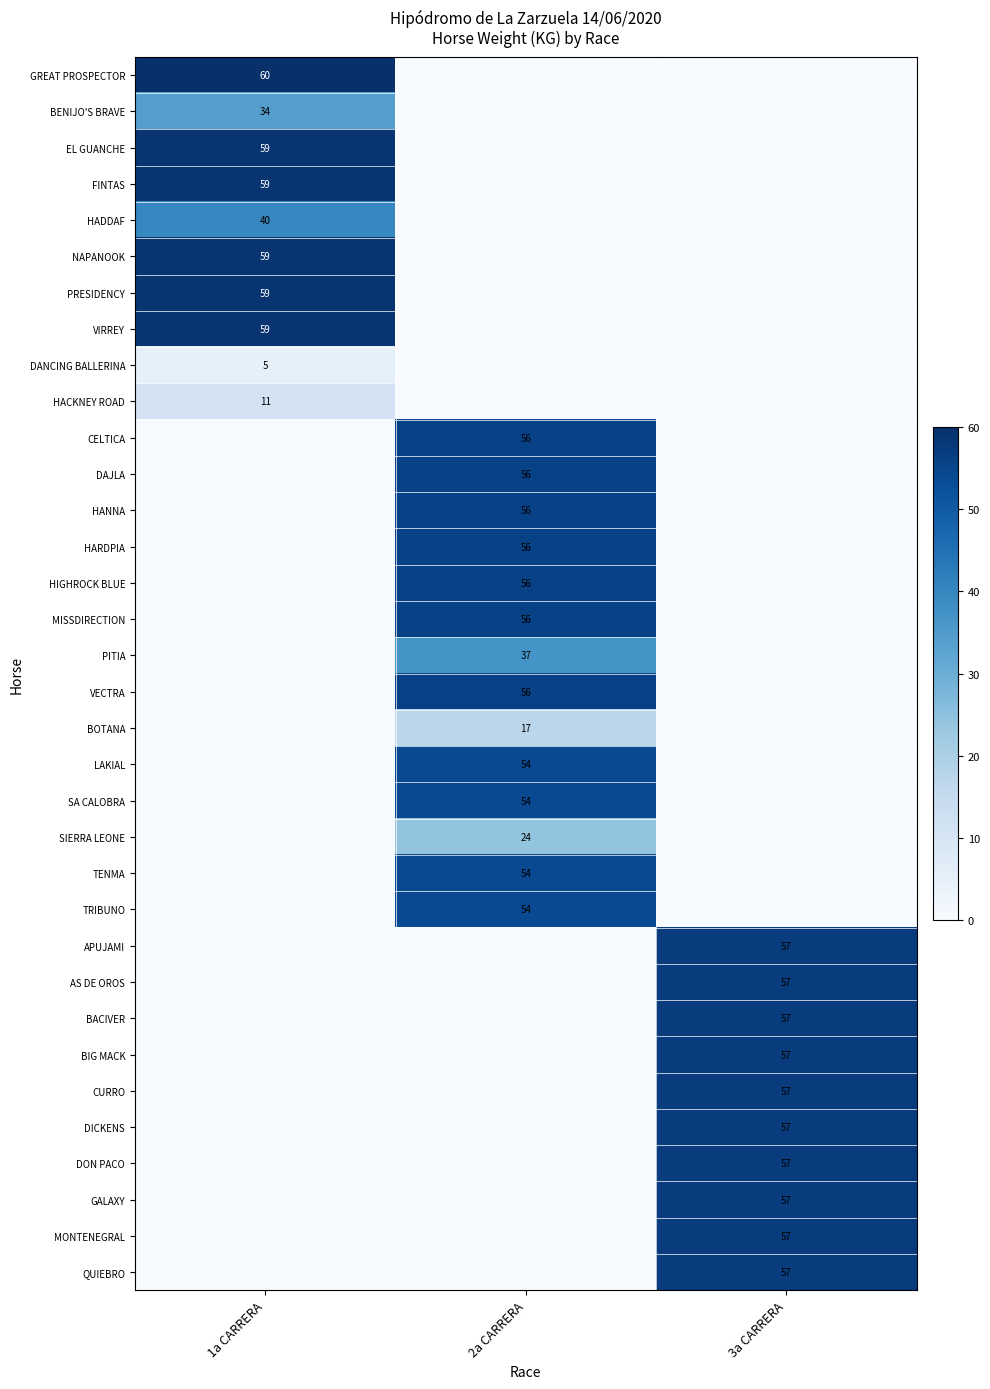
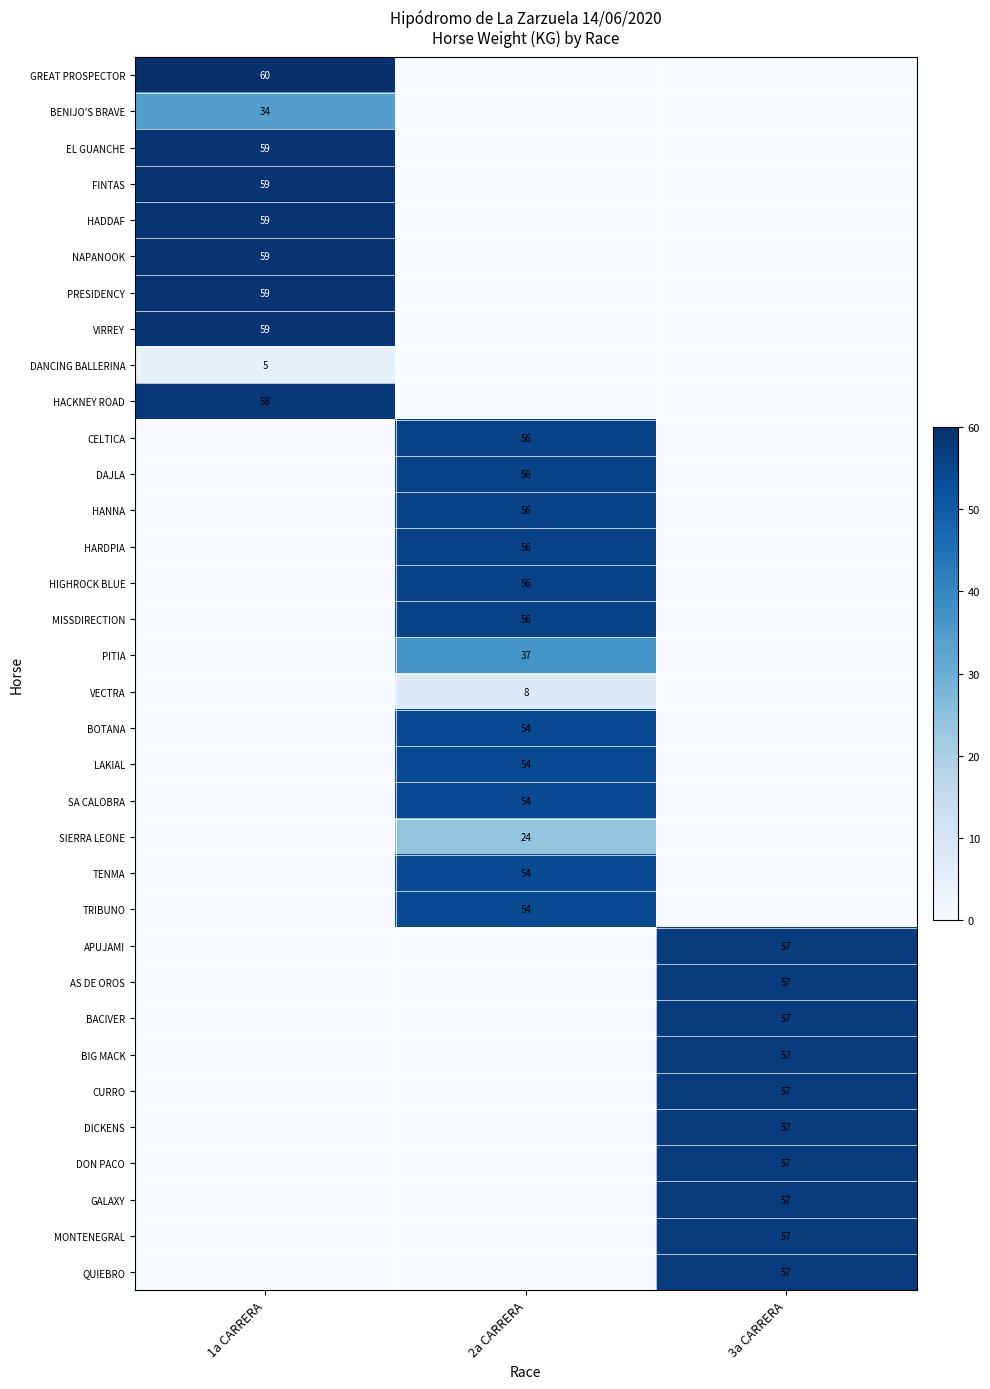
HADDAF, 1a CARRERA: 40 -> 59
HACKNEY ROAD, 1a CARRERA: 11 -> 58
VECTRA, 2a CARRERA: 56 -> 8
BOTANA, 2a CARRERA: 17 -> 54
